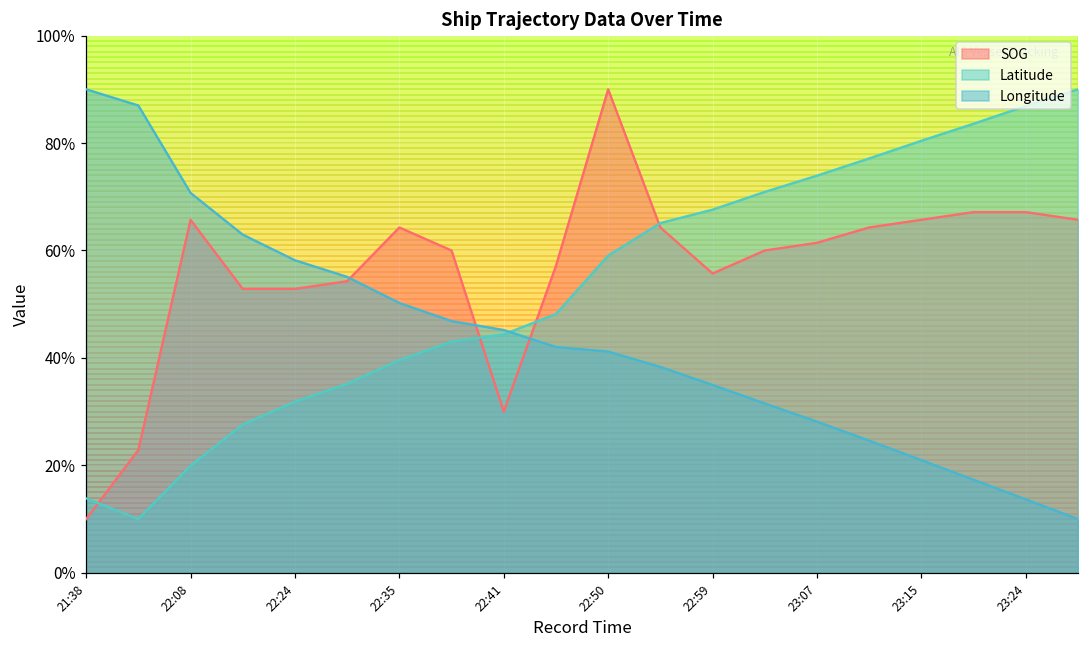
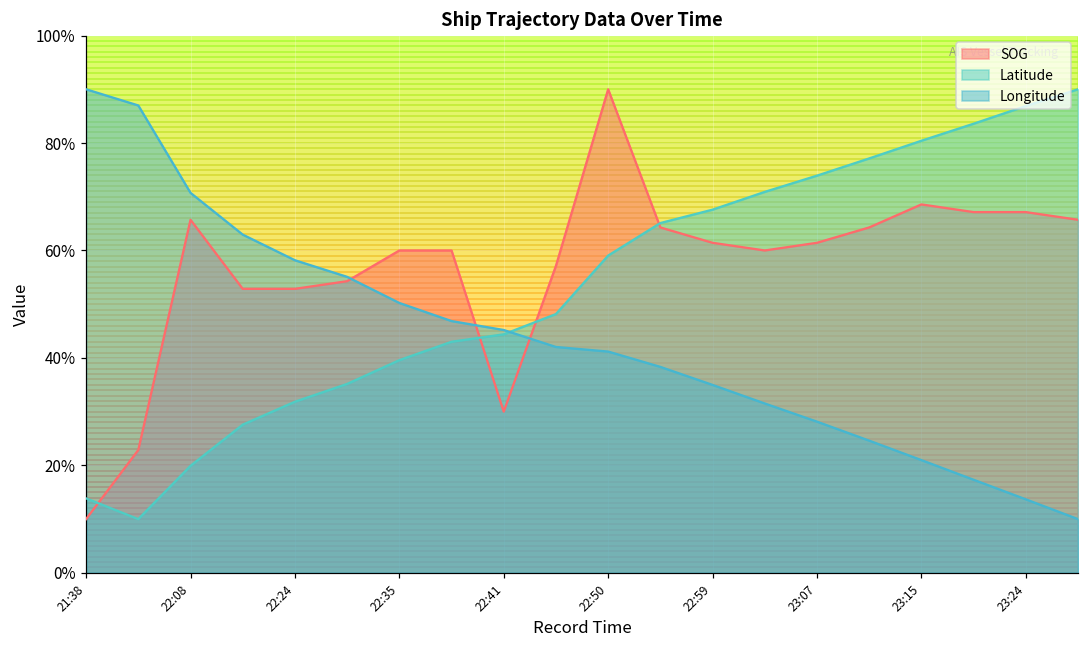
SOG, 22:35: 64% -> 60%
SOG, 22:59: 56% -> 61%
SOG, 23:15: 66% -> 69%
